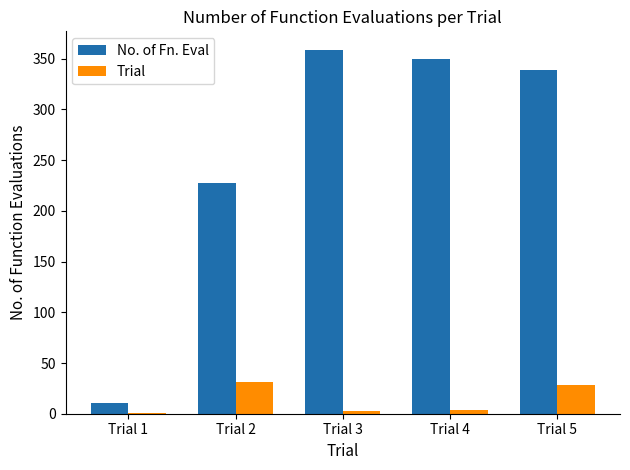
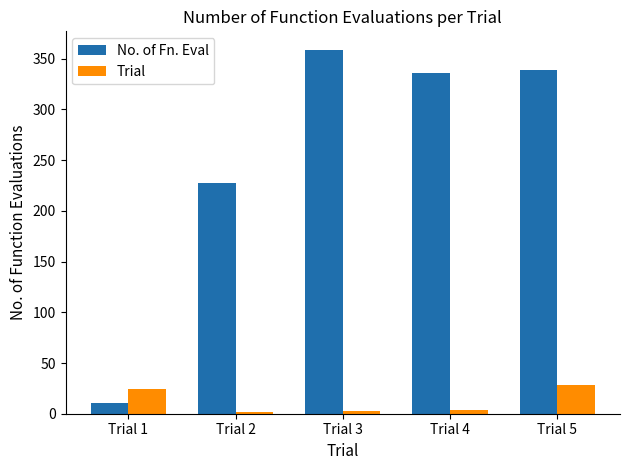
Trial, Trial 1: 1 -> 24
Trial, Trial 2: 31 -> 2
No. of Fn. Eval, Trial 4: 350 -> 336
